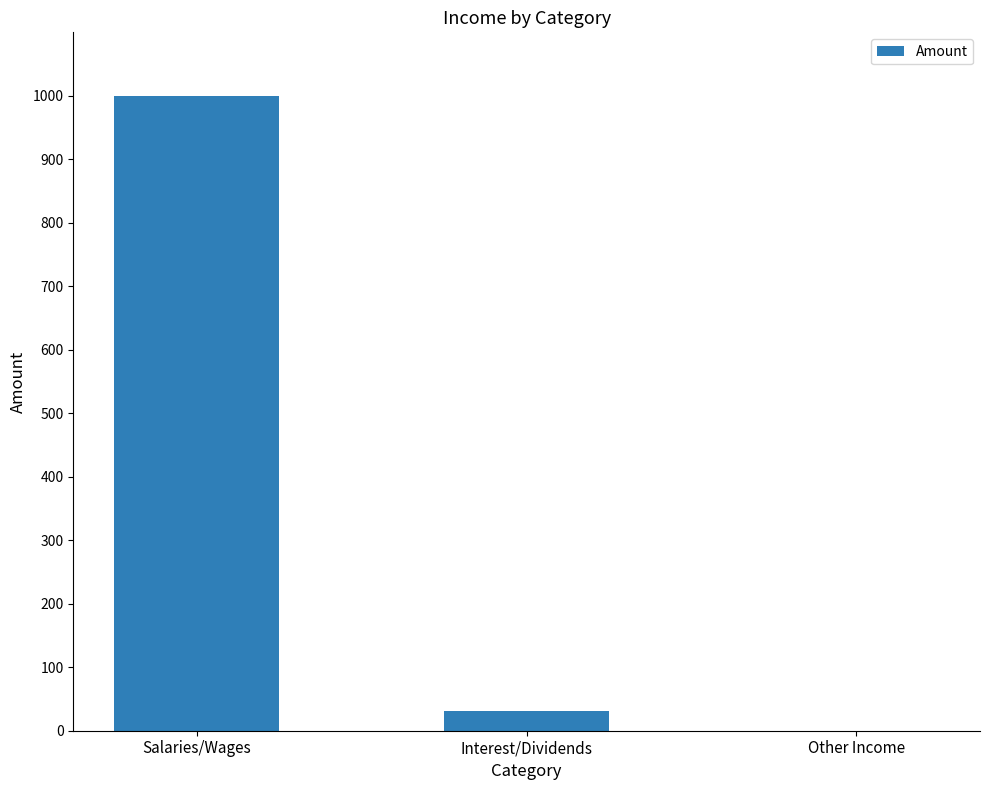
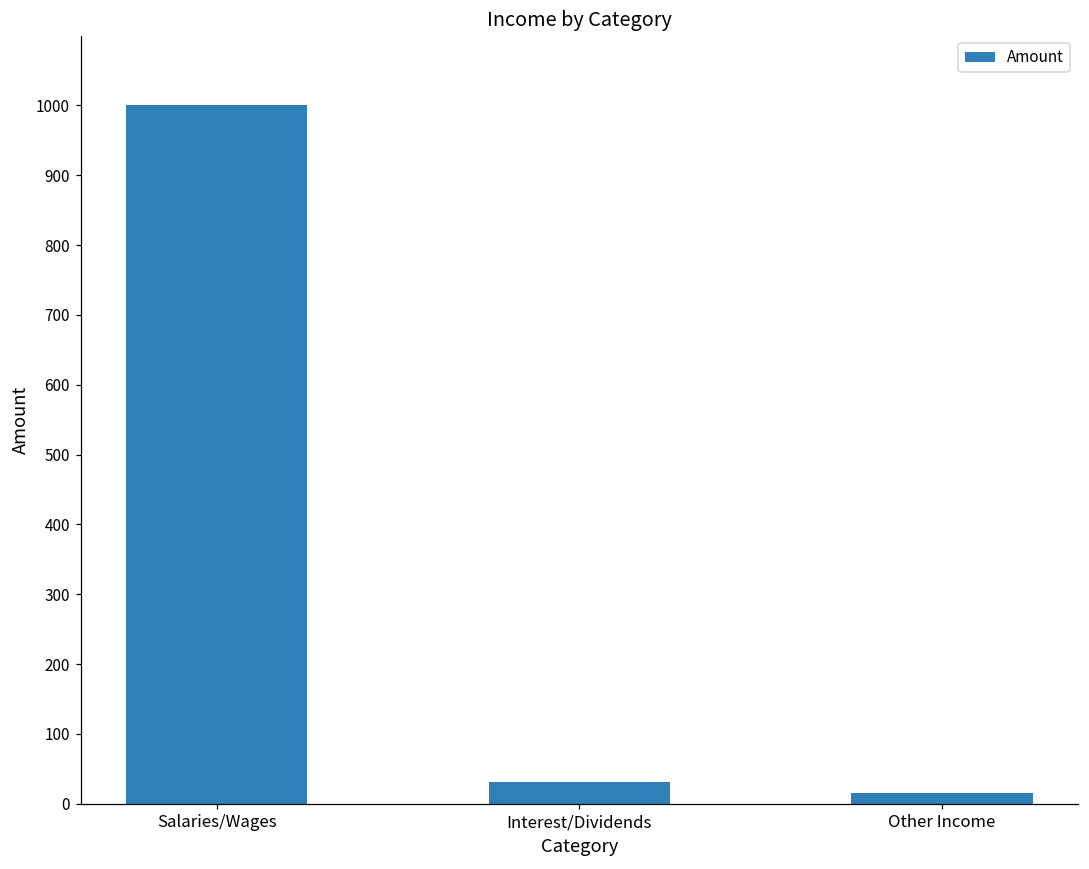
Other Income: 0 -> 20
